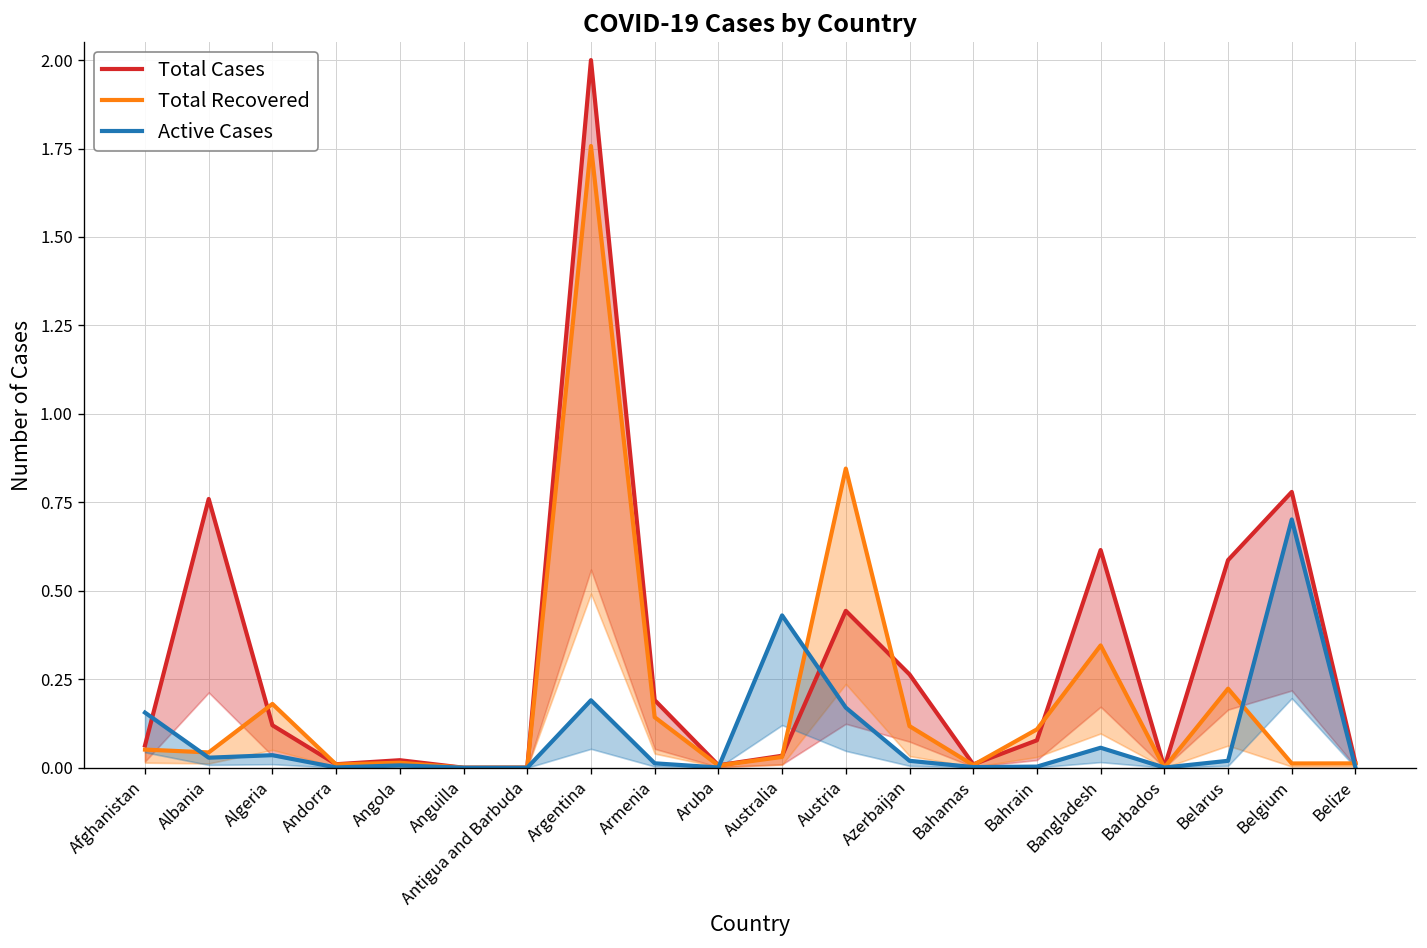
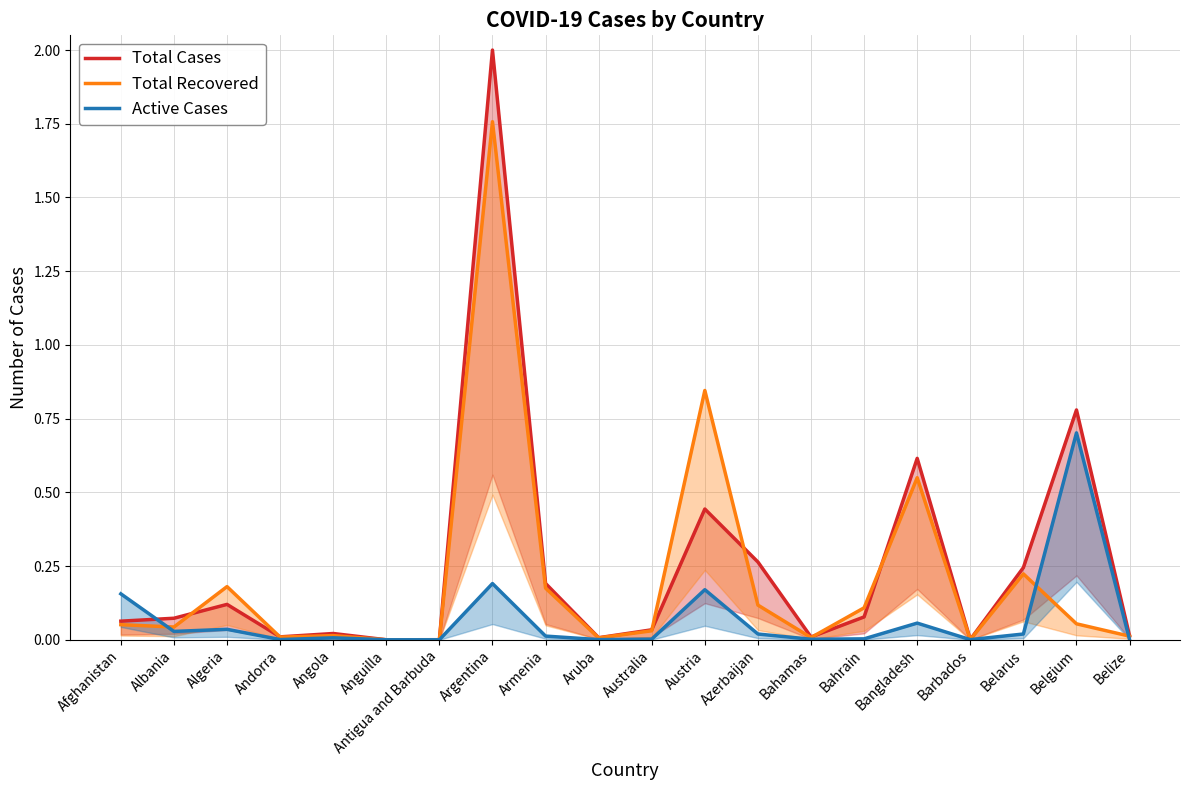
Total Cases, Albania: 0.76 -> 0.07
Total Recovered, Armenia: 0.14 -> 0.18
Active Cases, Australia: 0.43 -> 0.00
Total Recovered, Bangladesh: 0.35 -> 0.55
Total Cases, Belarus: 0.59 -> 0.24
Total Recovered, Belgium: 0.01 -> 0.05
